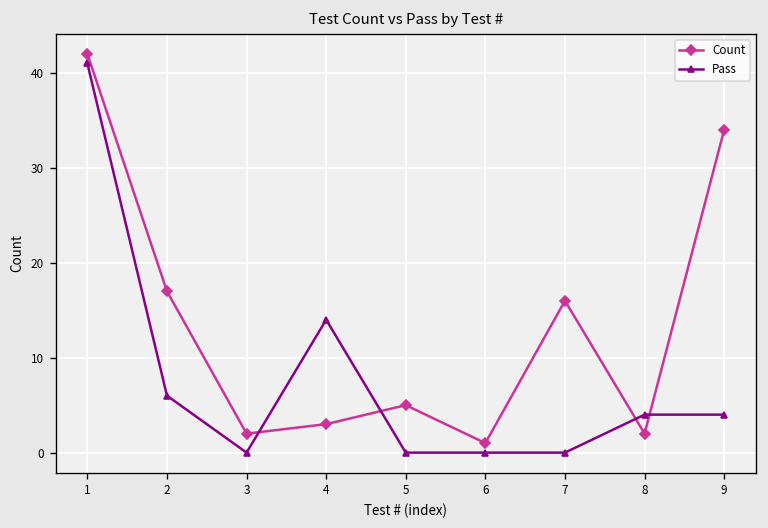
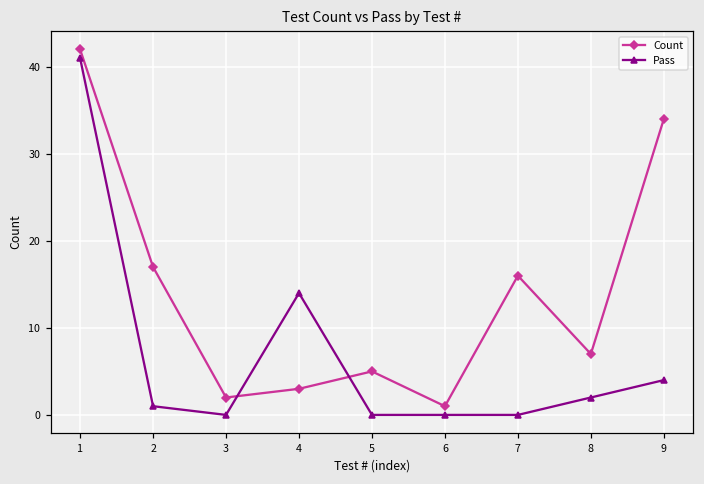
Pass, 2: 6 -> 1
Count, 8: 2 -> 7
Pass, 8: 4 -> 2
